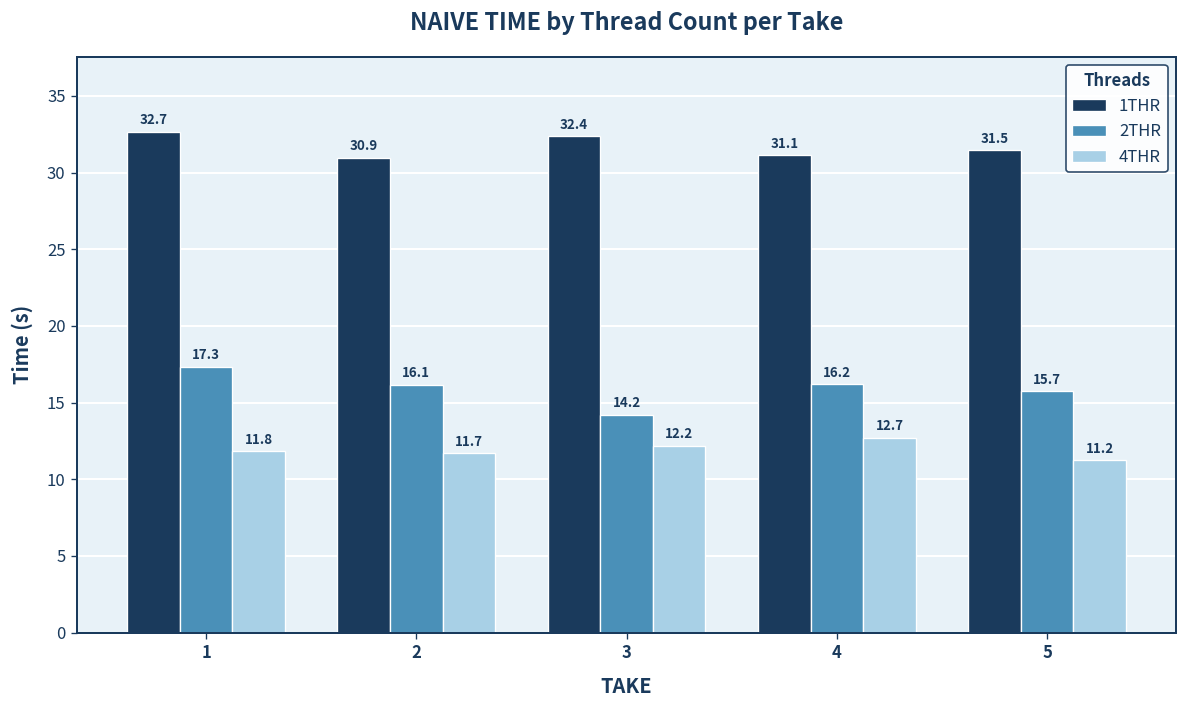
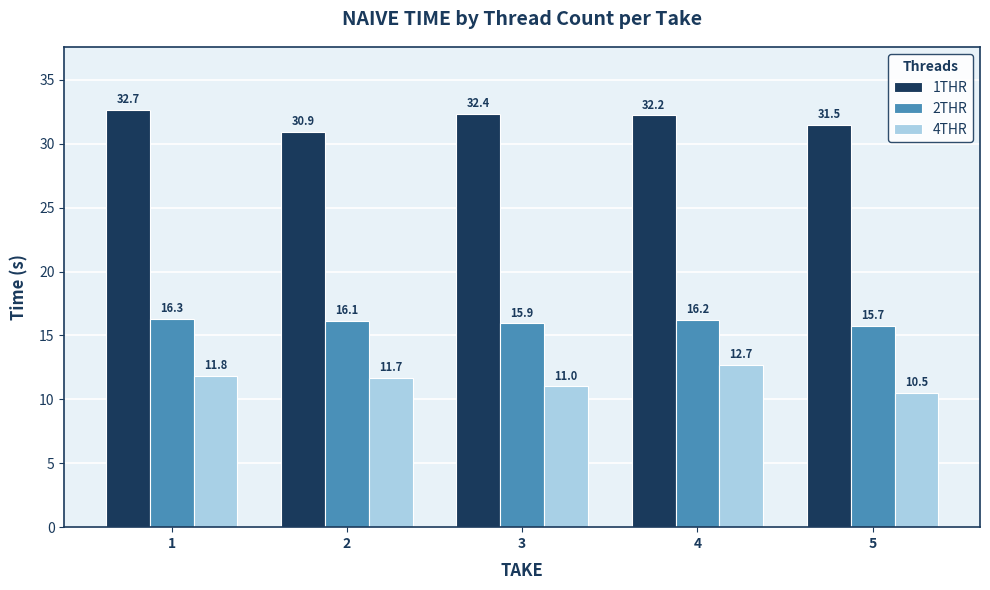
2THR, 1: 17.3 -> 16.3
2THR, 3: 14.2 -> 15.9
4THR, 3: 12.2 -> 11.0
1THR, 4: 31.1 -> 32.2
4THR, 5: 11.2 -> 10.5
